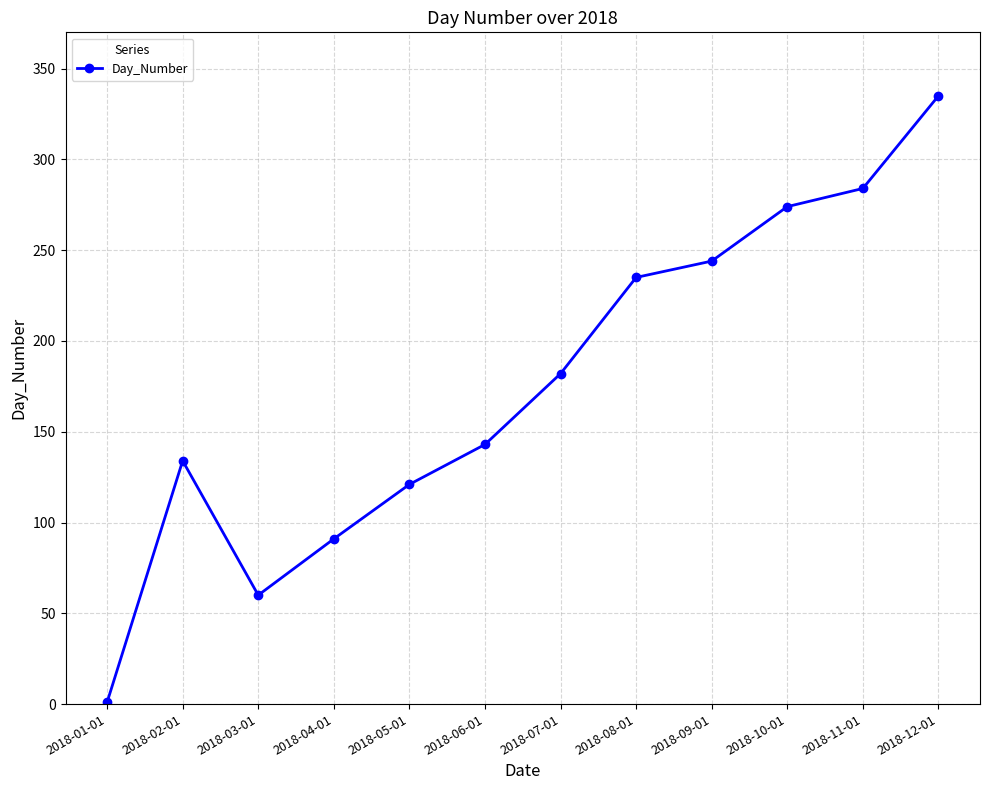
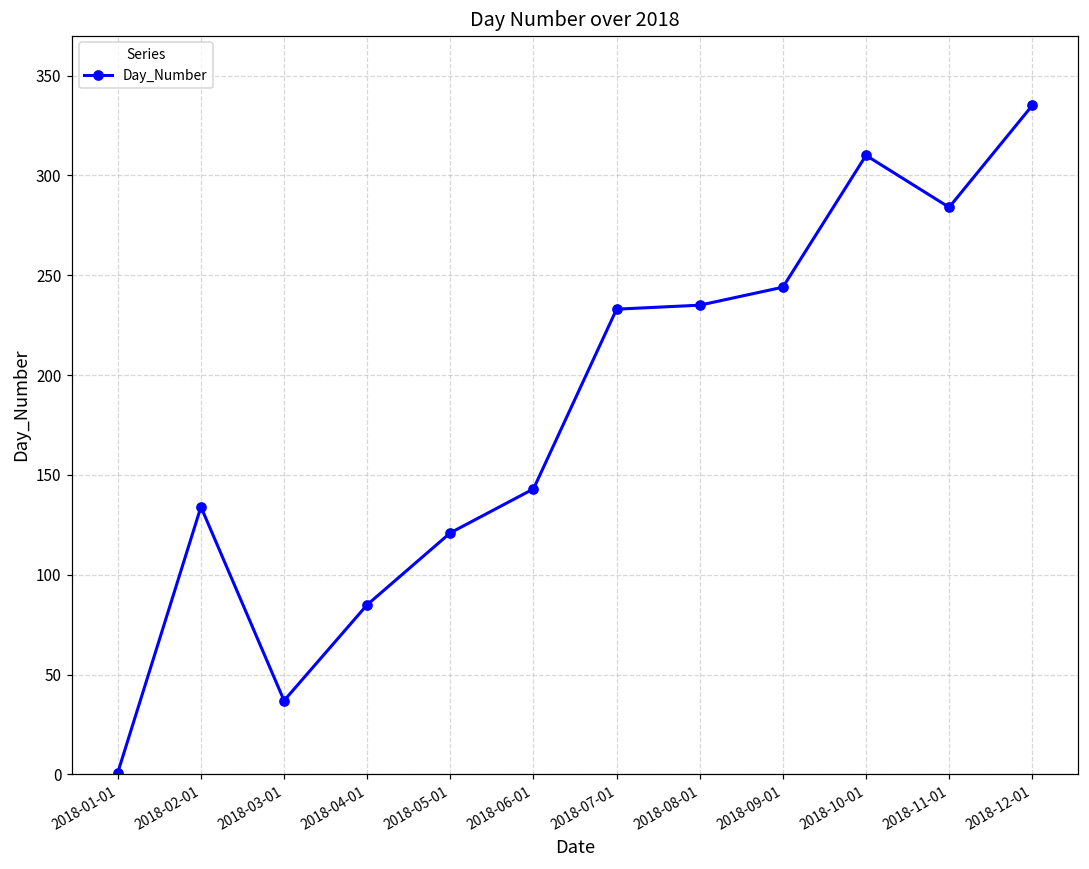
2018-03-01: 60 -> 37
2018-04-01: 91 -> 85
2018-07-01: 182 -> 233
2018-10-01: 274 -> 310
